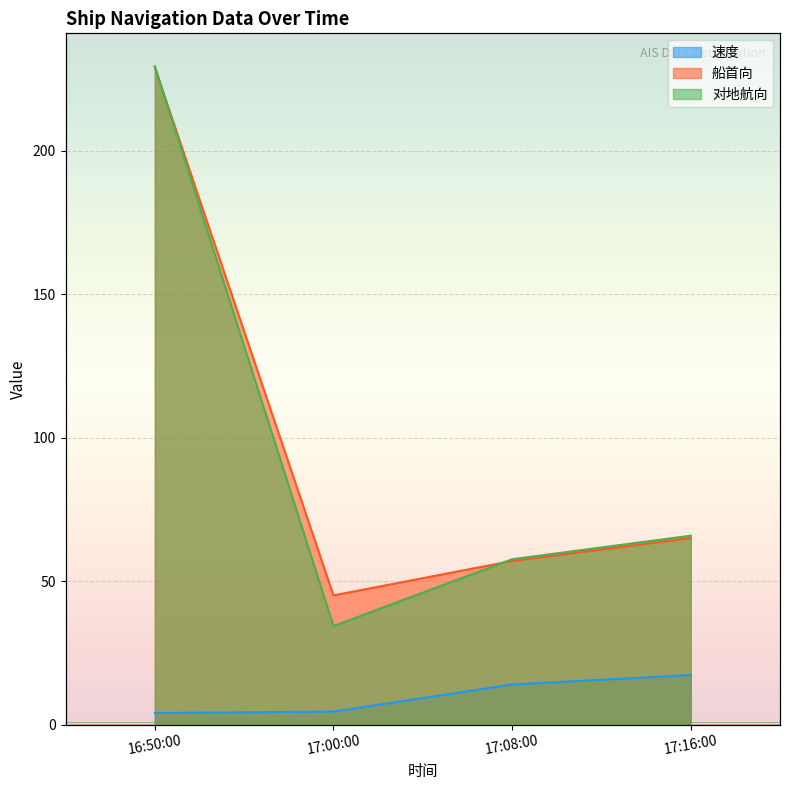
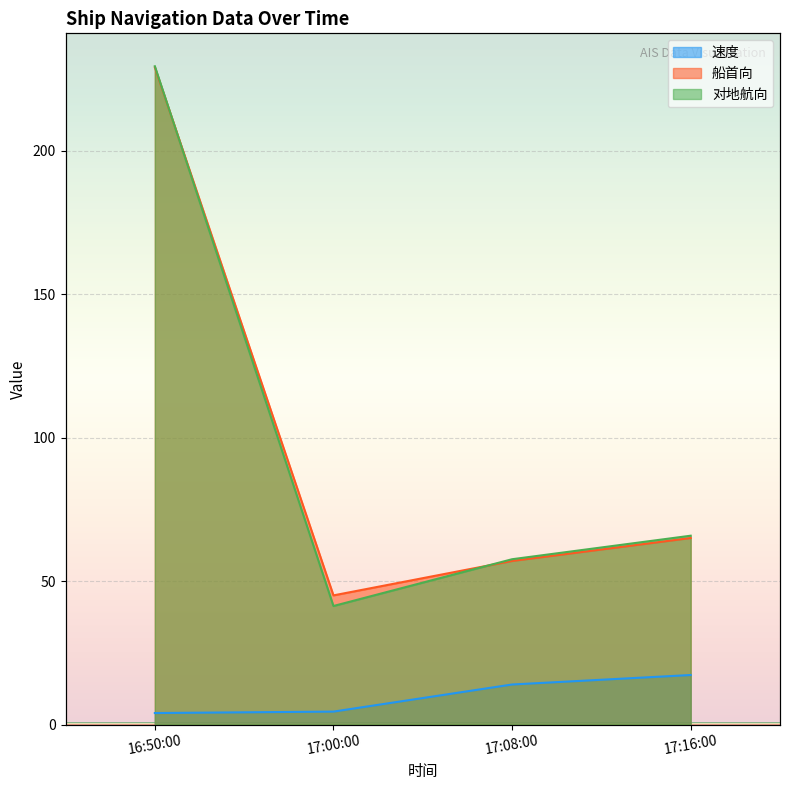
对地航向, 17:00:00: 34 -> 41
